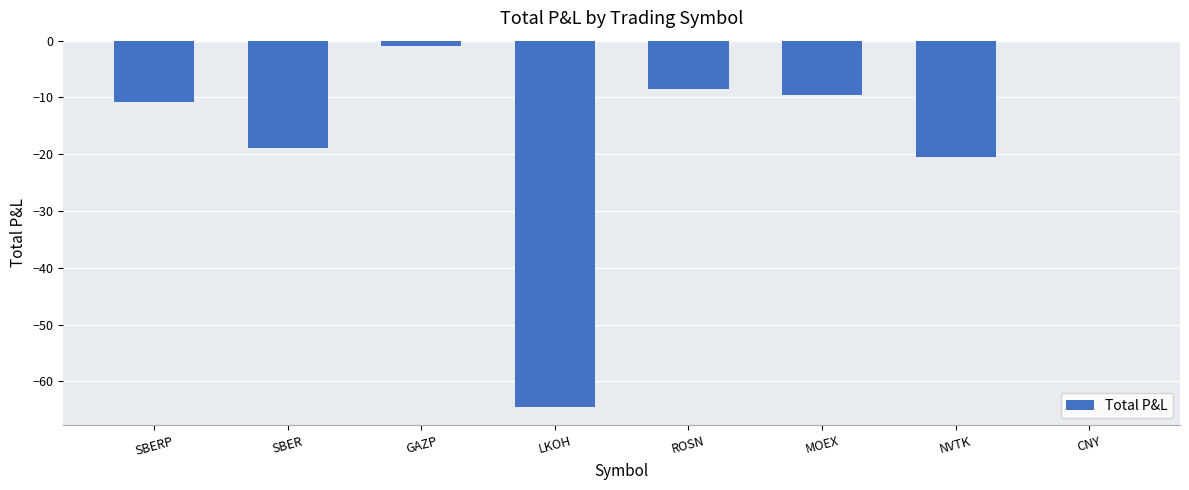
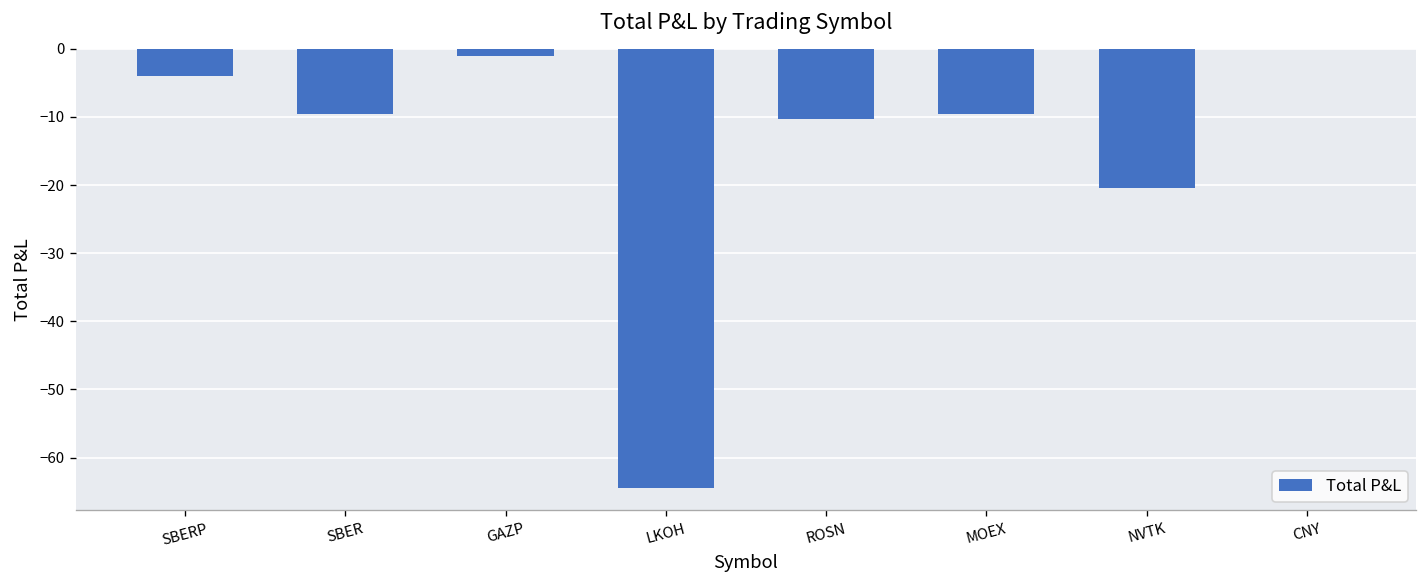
SBERP: -11 -> -4
SBER: -19 -> -10
ROSN: -9 -> -10
